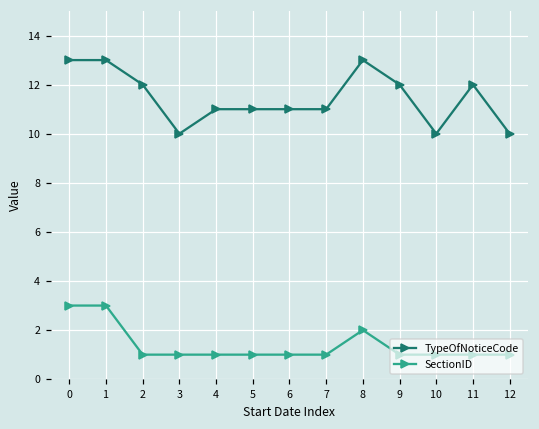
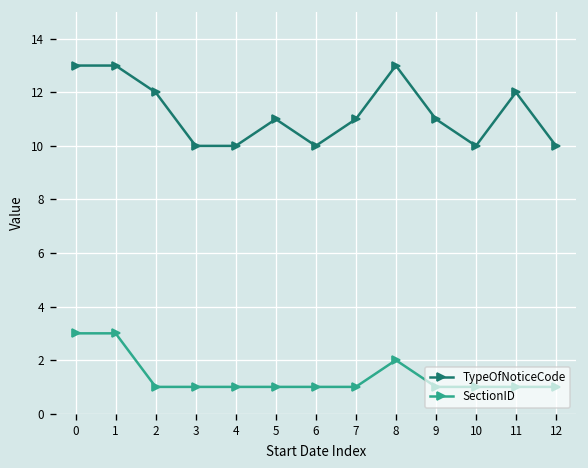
TypeOfNoticeCode, 4: 11 -> 10
TypeOfNoticeCode, 6: 11 -> 10
TypeOfNoticeCode, 9: 12 -> 11
